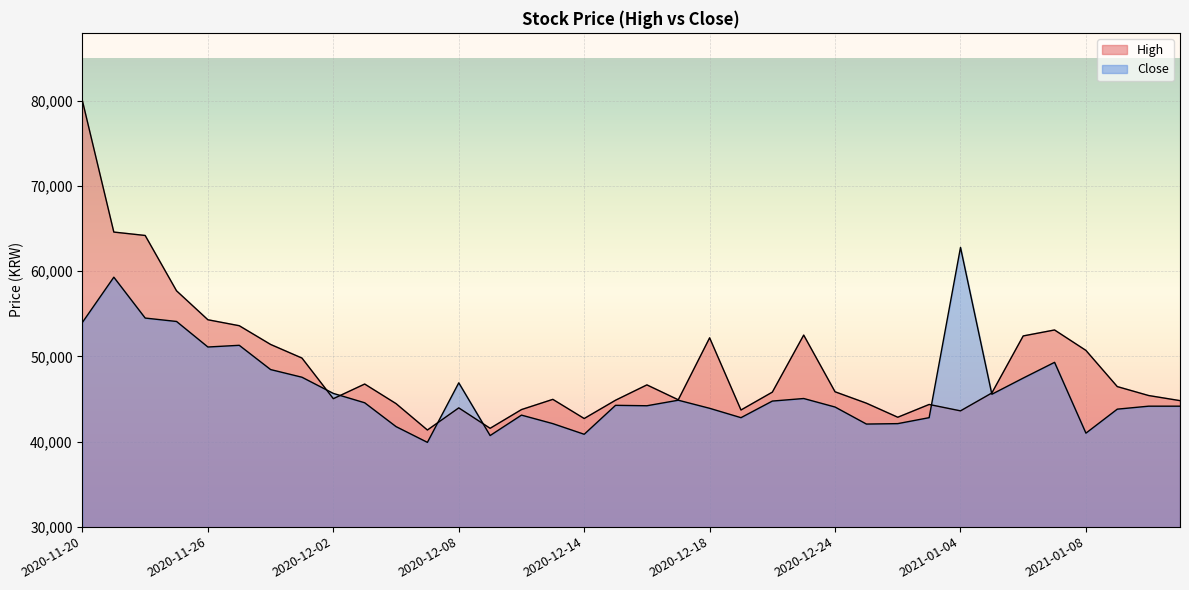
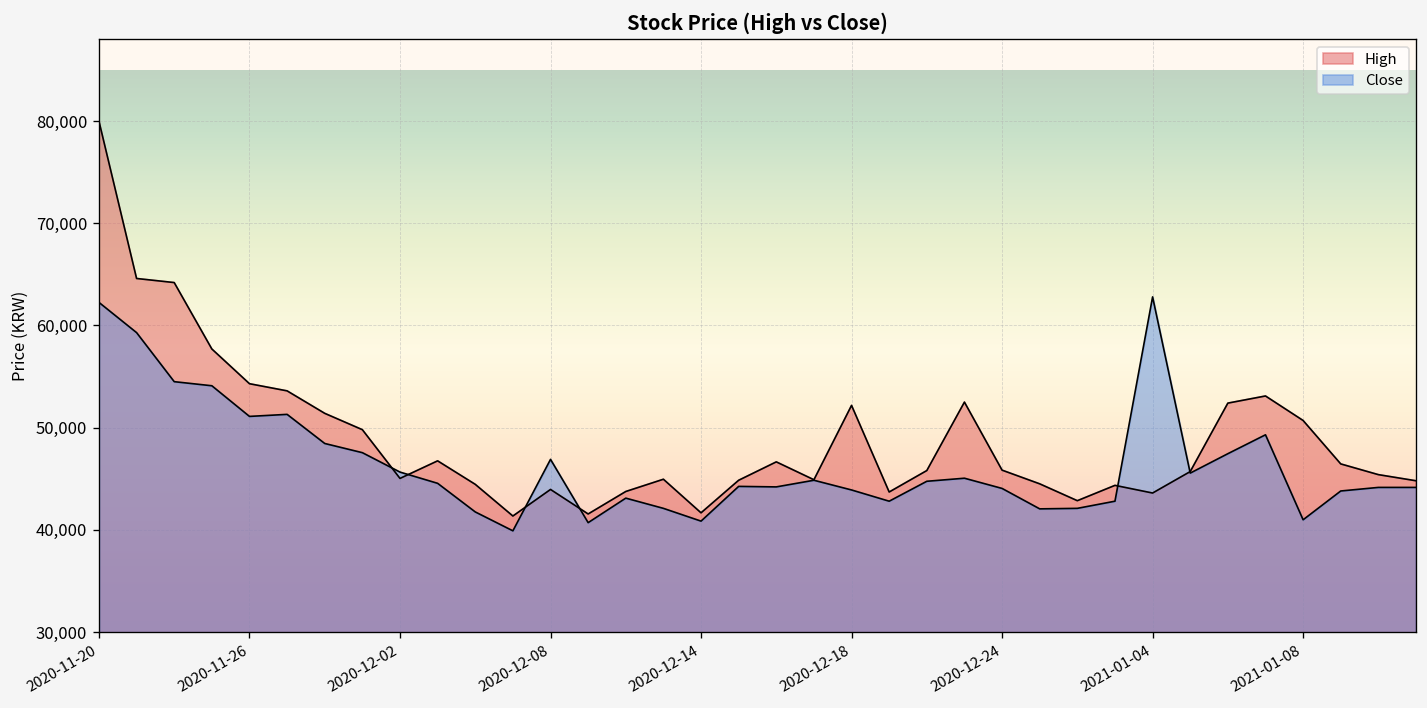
Close, 2020-11-20: 54,000 -> 62,000
High, 2020-12-14: 43,000 -> 42,000
